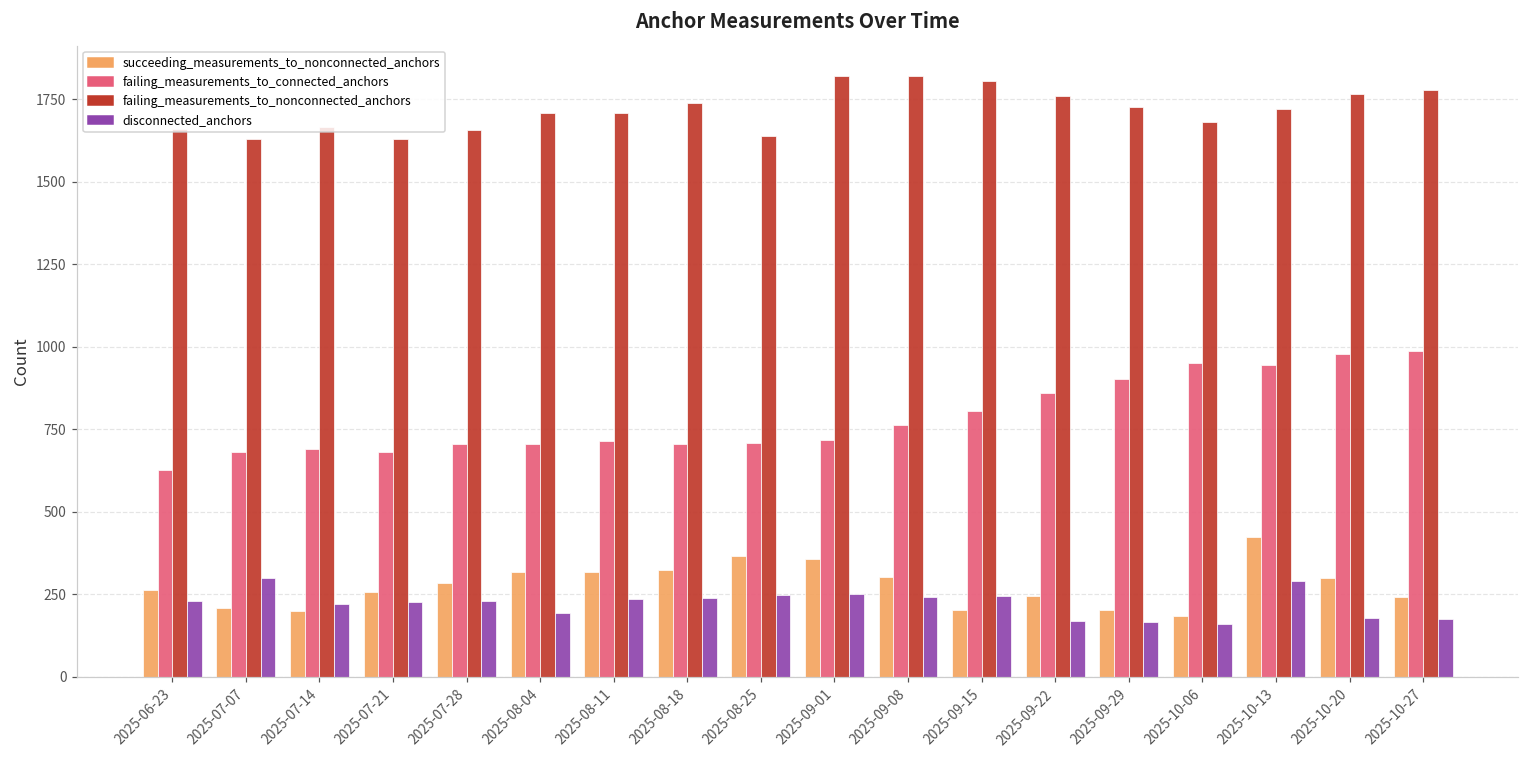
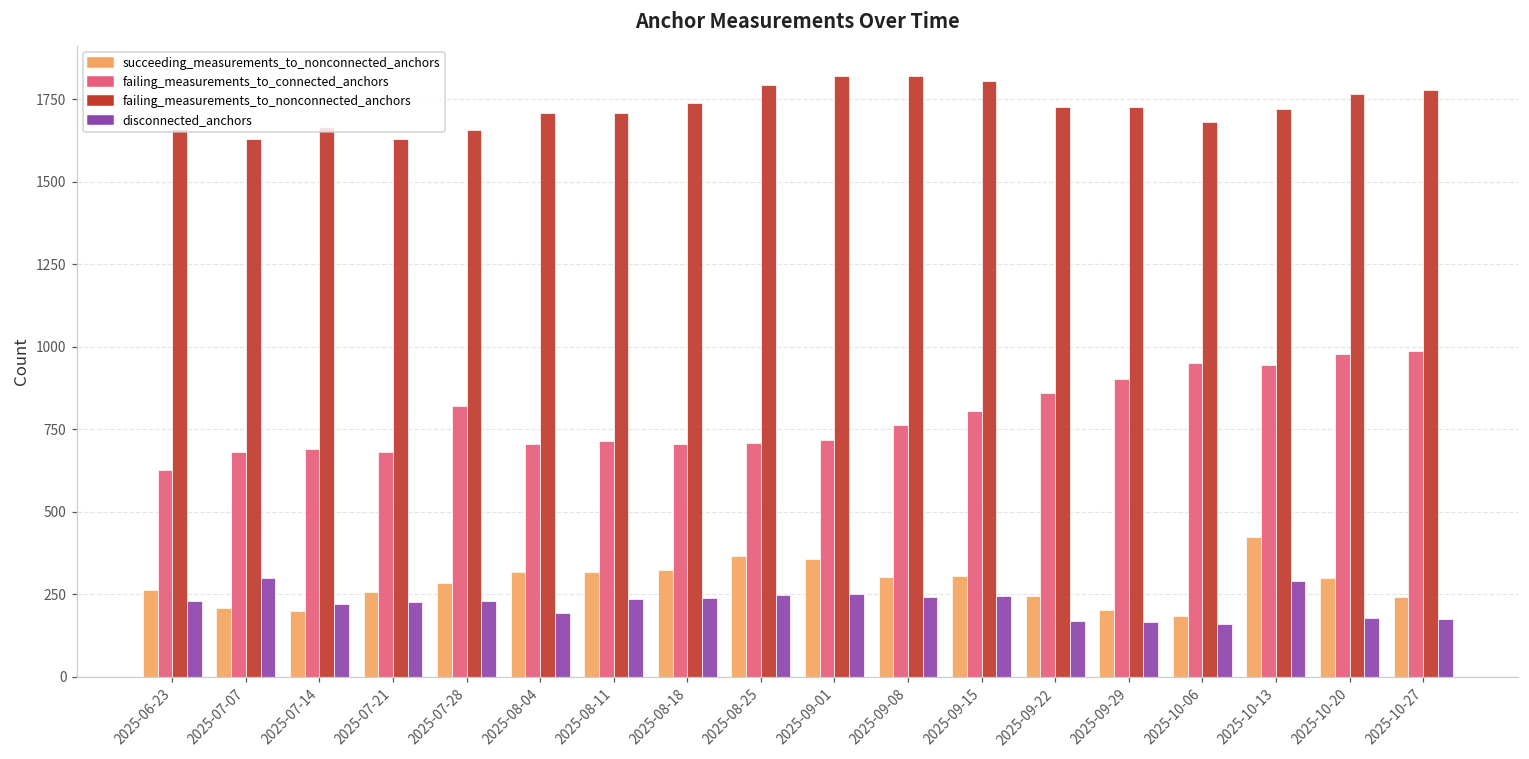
failing_measurements_to_connected_anchors, 2025-07-28: 710 -> 820
failing_measurements_to_nonconnected_anchors, 2025-08-25: 1640 -> 1790
succeeding_measurements_to_nonconnected_anchors, 2025-09-15: 200 -> 310
failing_measurements_to_nonconnected_anchors, 2025-09-22: 1760 -> 1730
